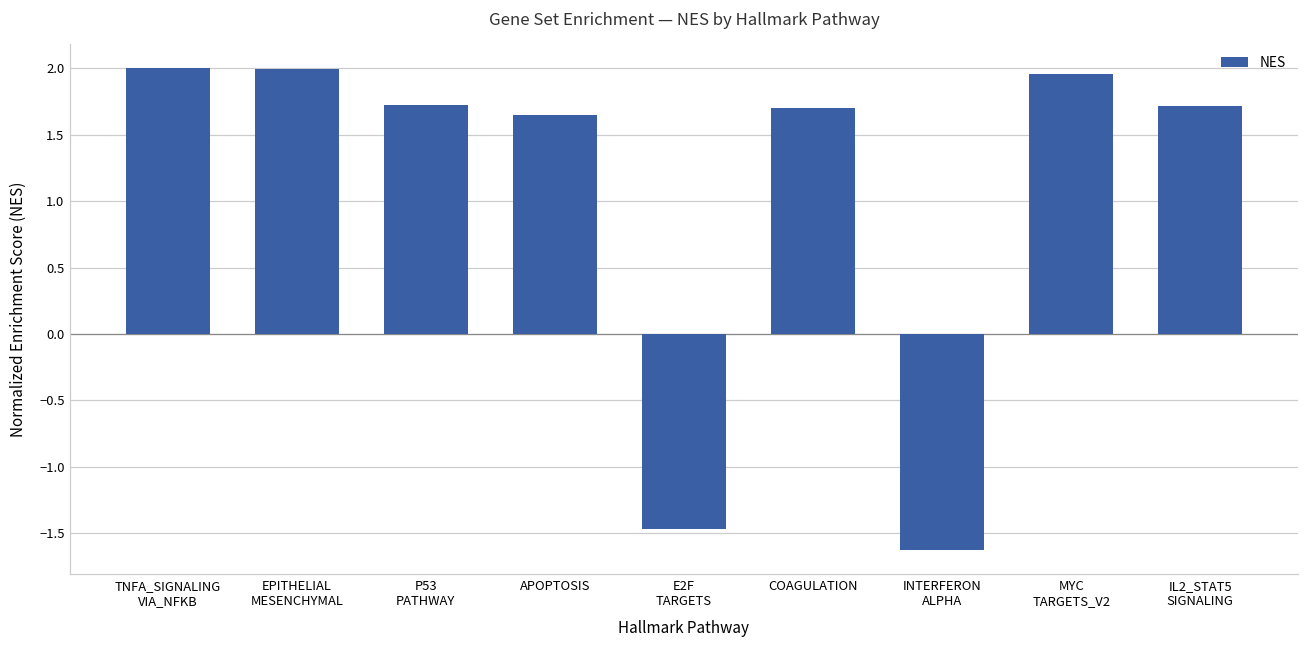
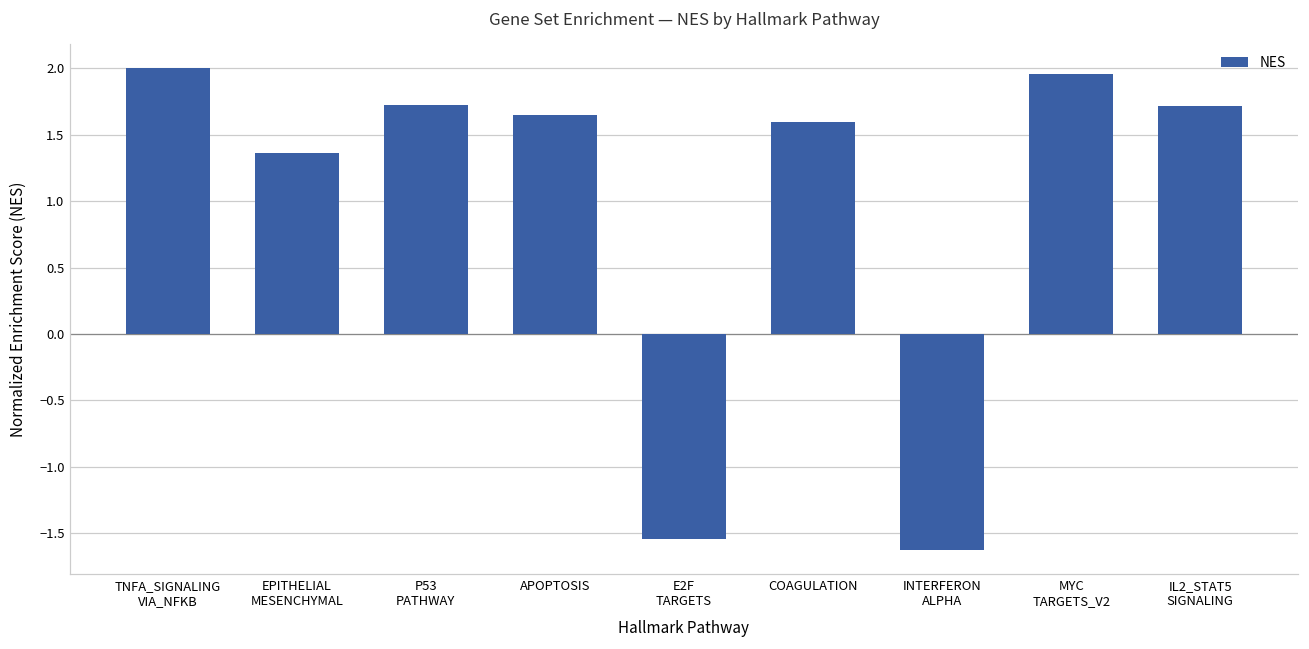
EPITHELIAL MESENCHYMAL: 1.99 -> 1.36
E2F TARGETS: -1.47 -> -1.54
COAGULATION: 1.70 -> 1.59
